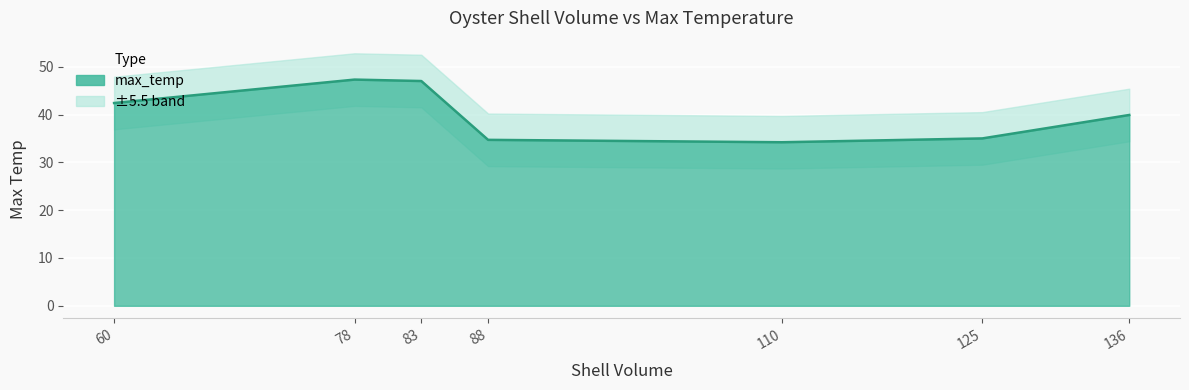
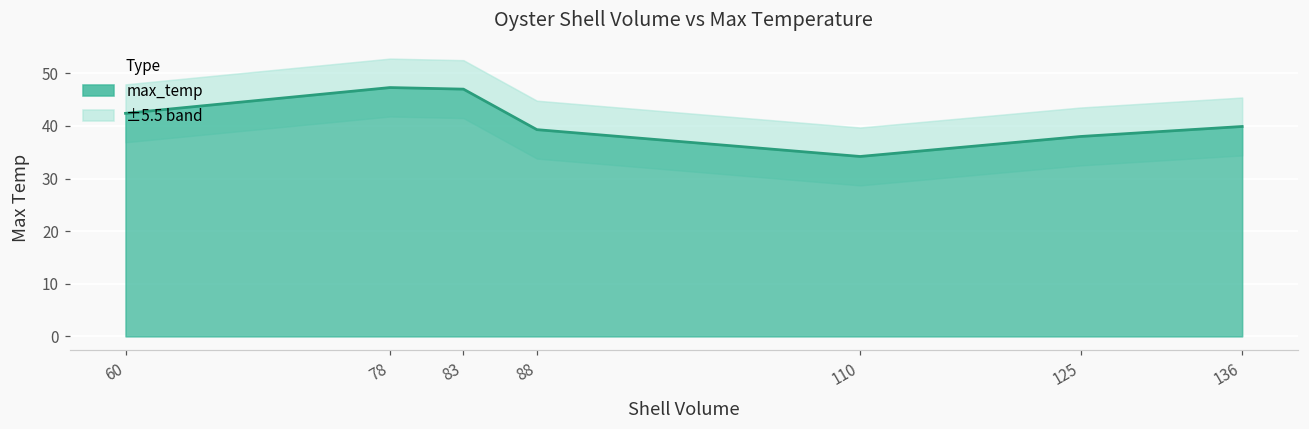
max_temp, 88: 35 -> 39
max_temp, 125: 35 -> 38
